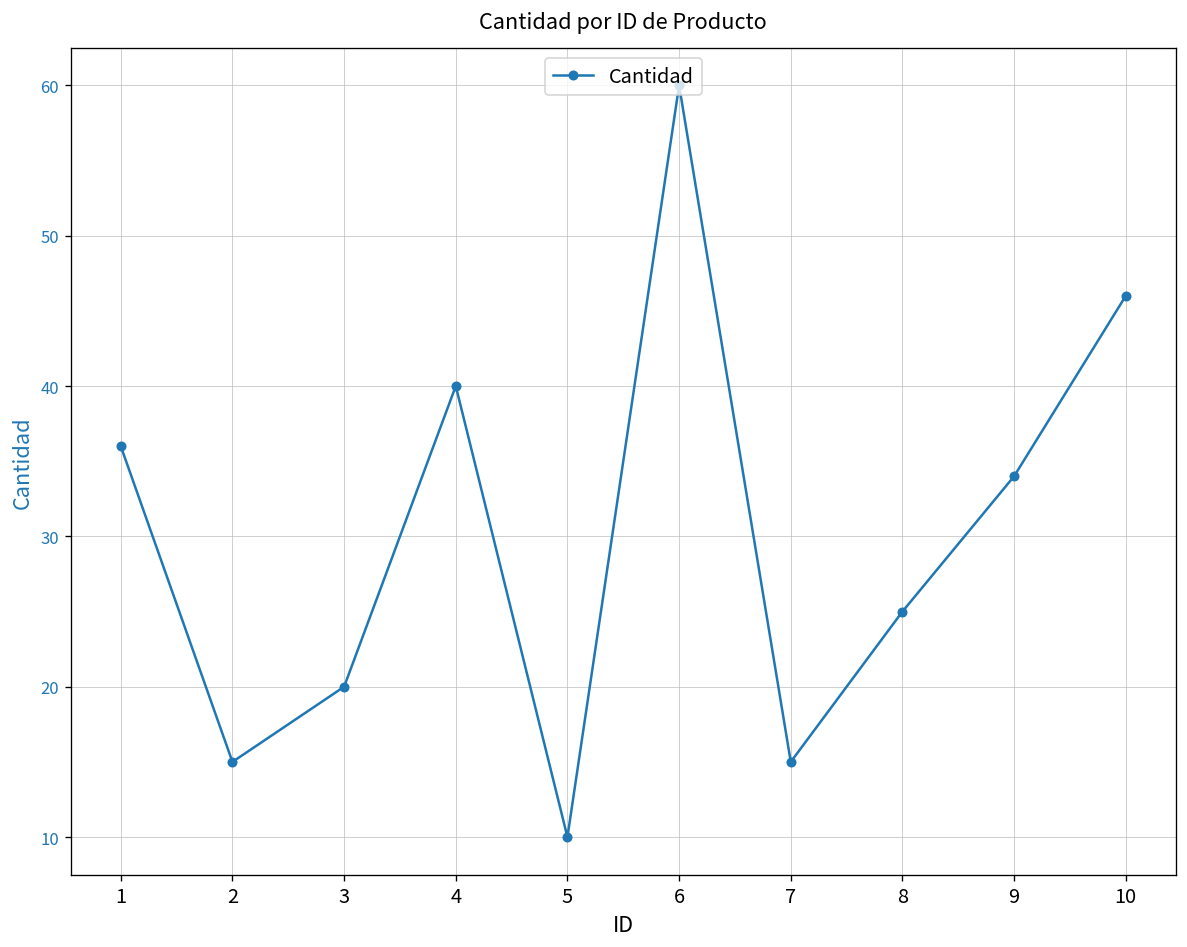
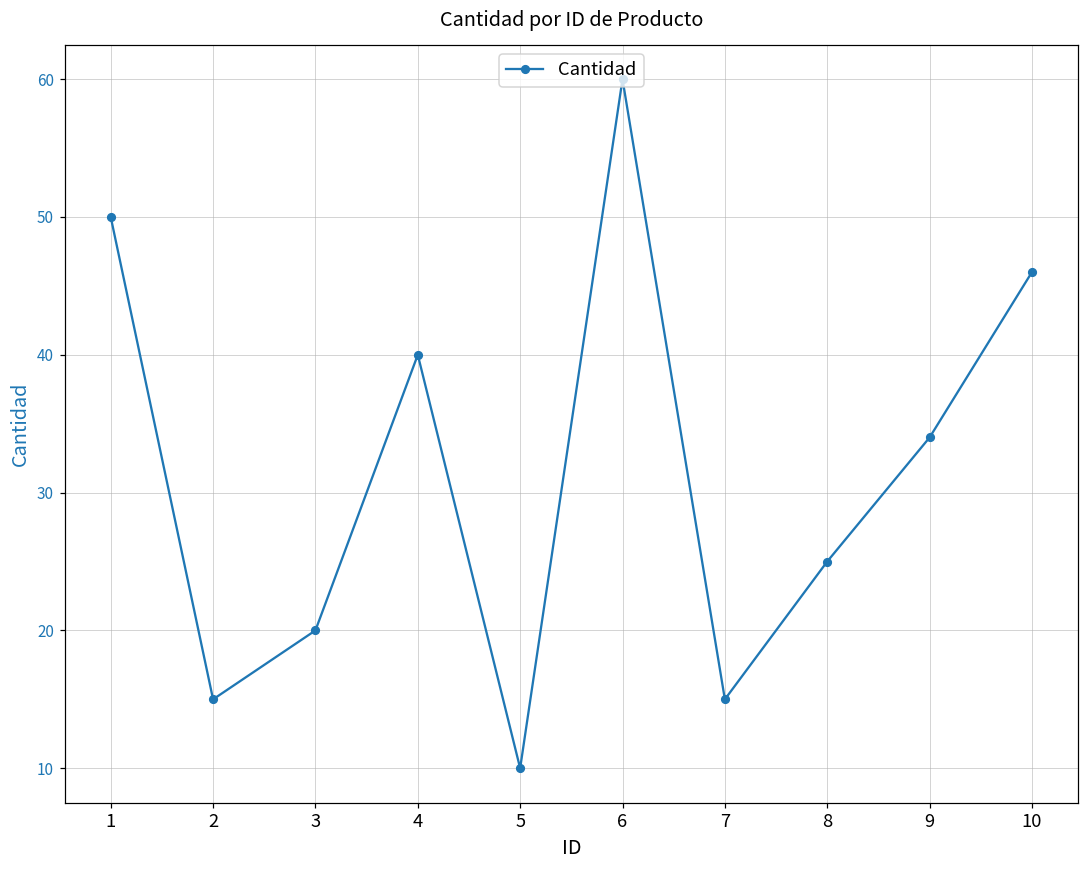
1: 36 -> 50
